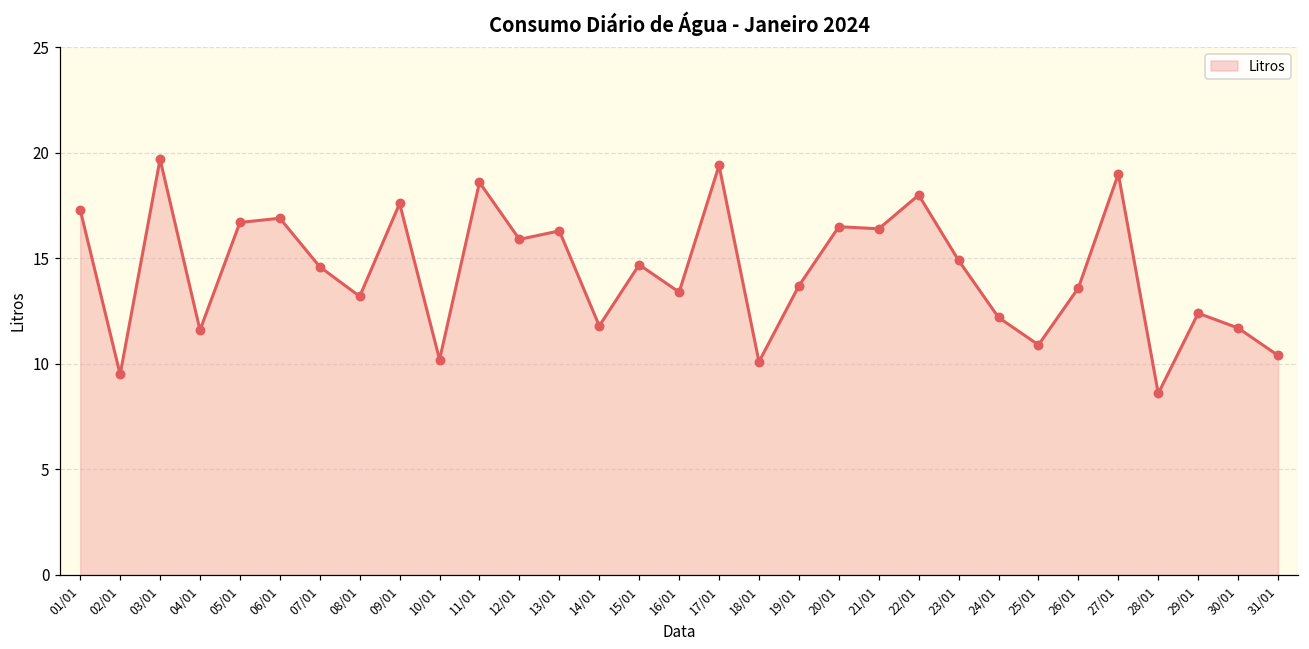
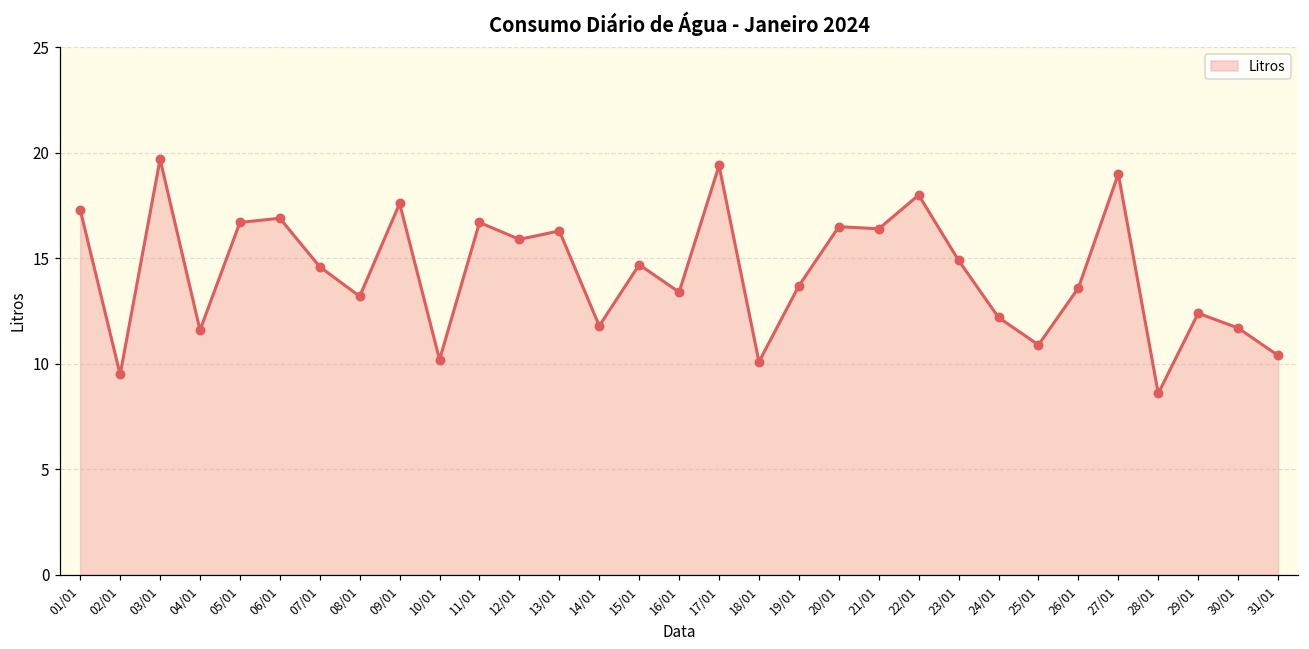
11/01: 18.6 -> 16.7
